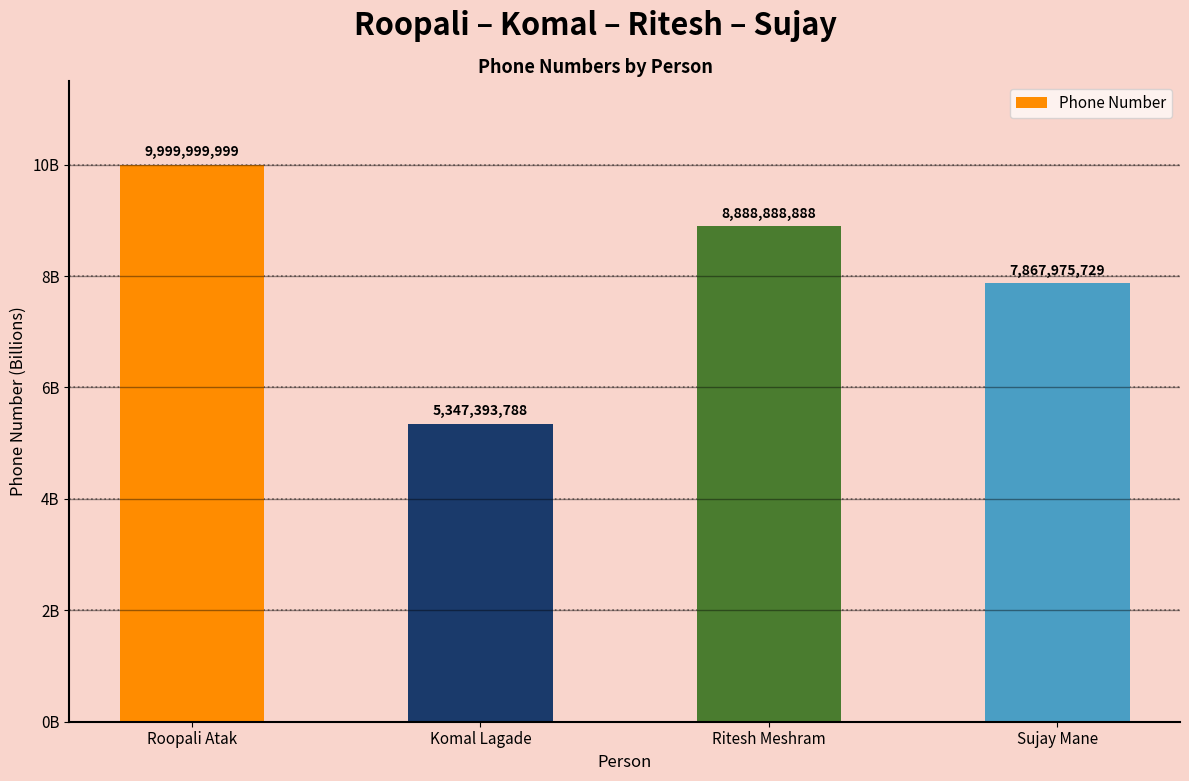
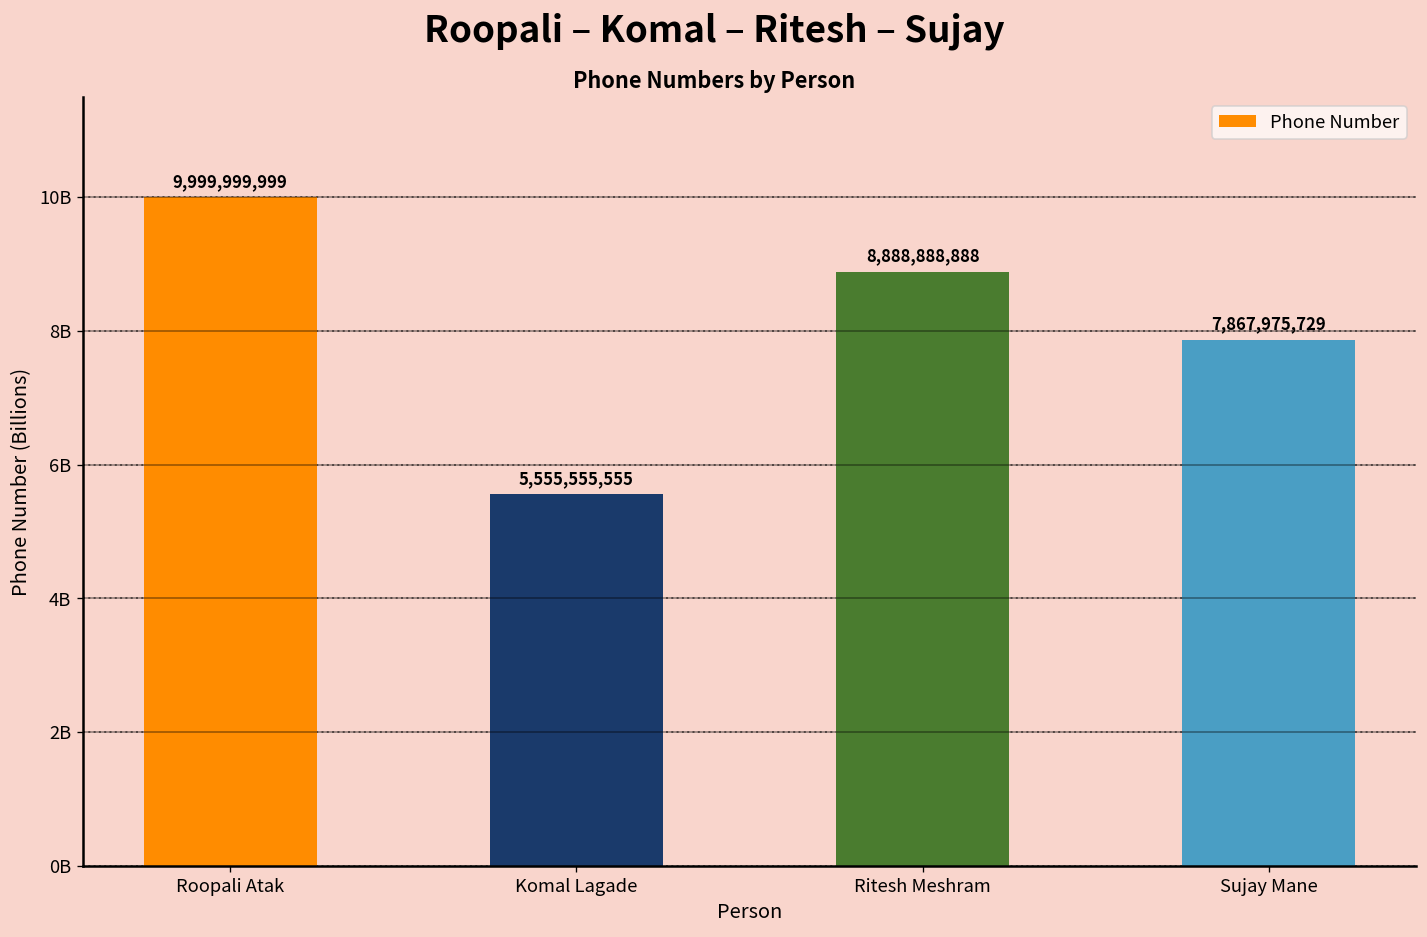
Komal Lagade: 5,347,393,788 -> 5,555,555,555
